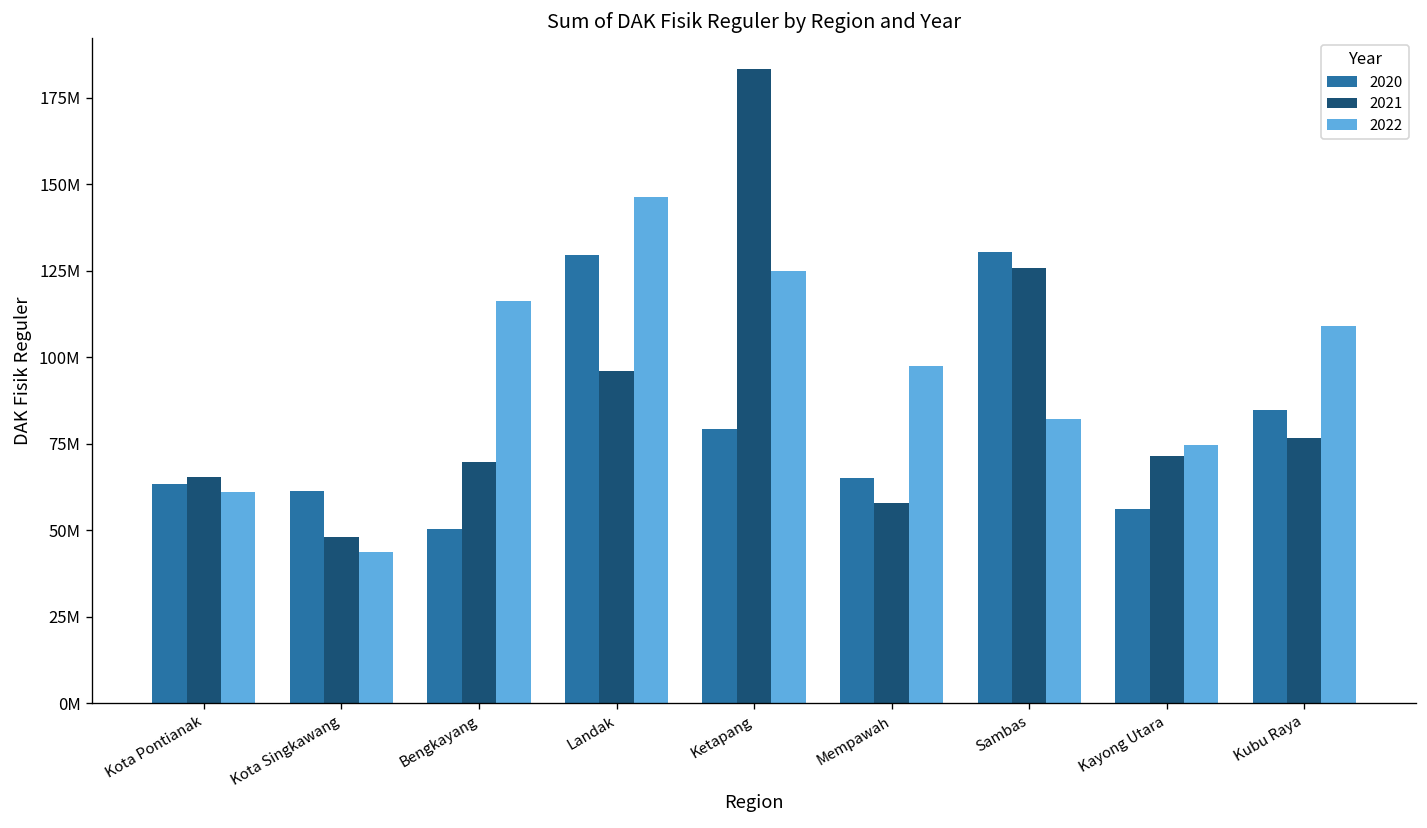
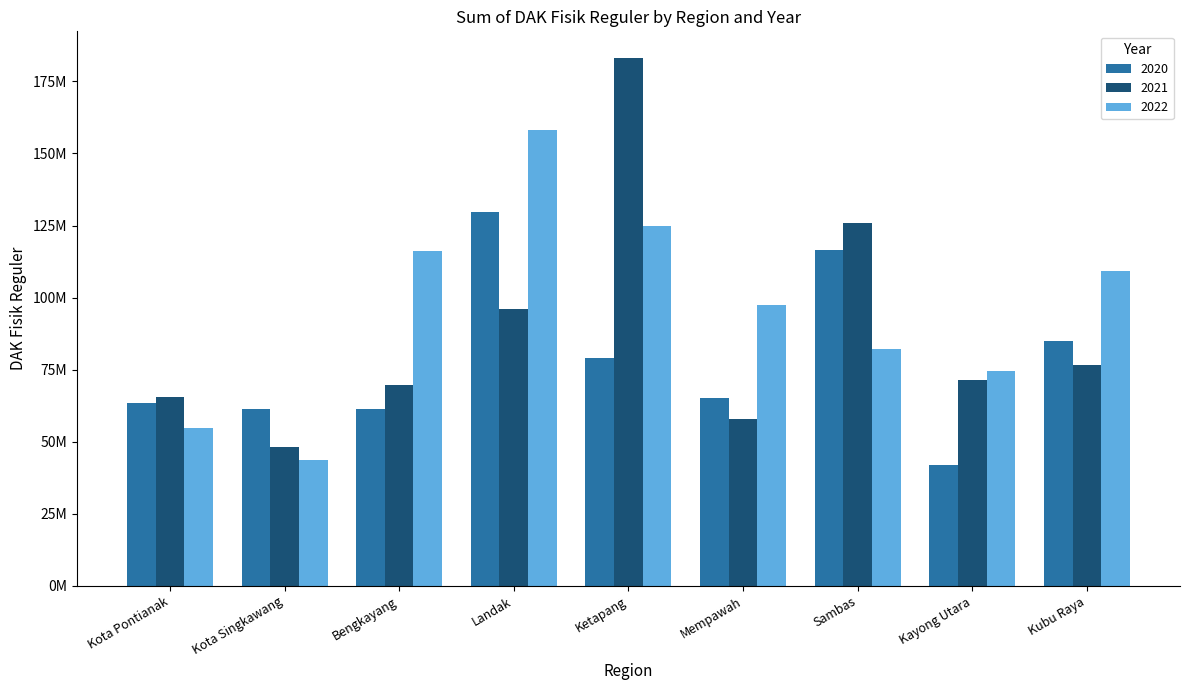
2022, Kota Pontianak: 61000000 -> 55000000
2020, Bengkayang: 50000000 -> 61000000
2022, Landak: 146000000 -> 158000000
2020, Sambas: 130000000 -> 117000000
2020, Kayong Utara: 56000000 -> 42000000
